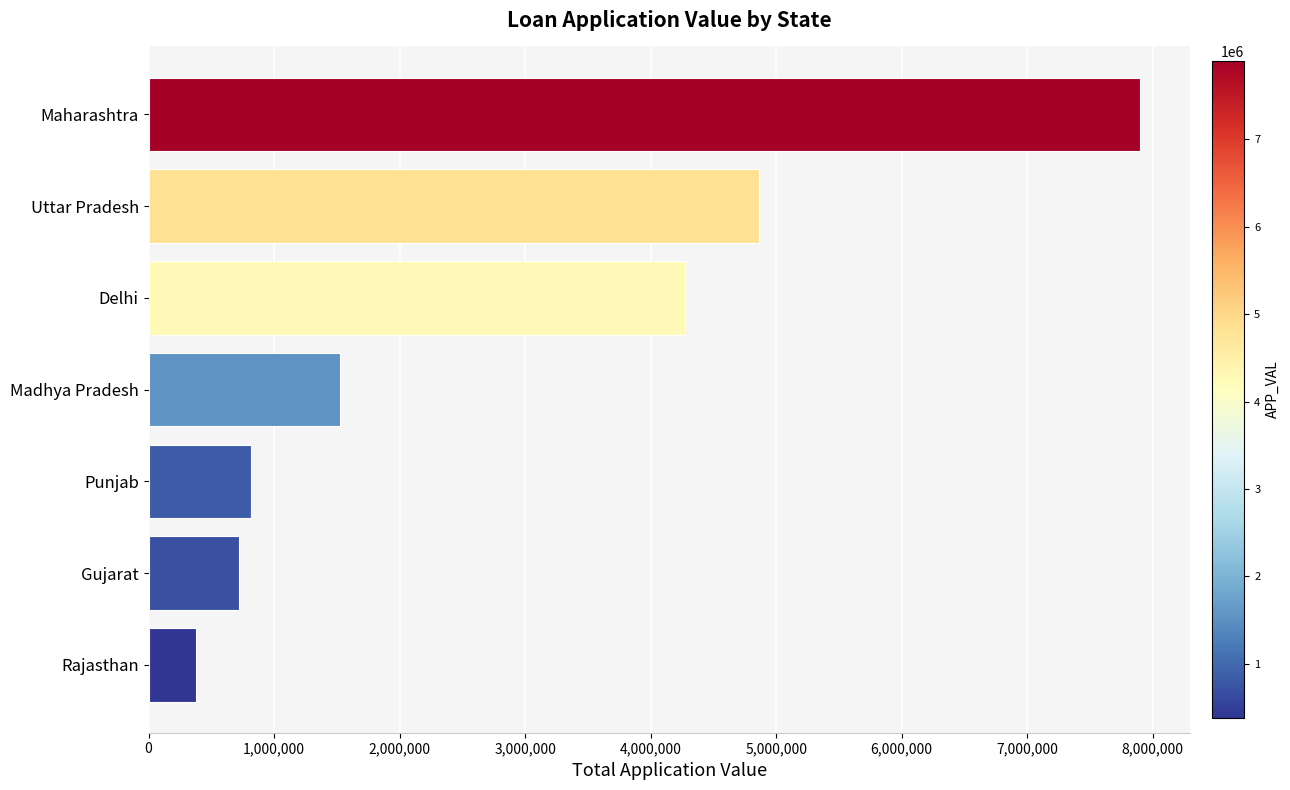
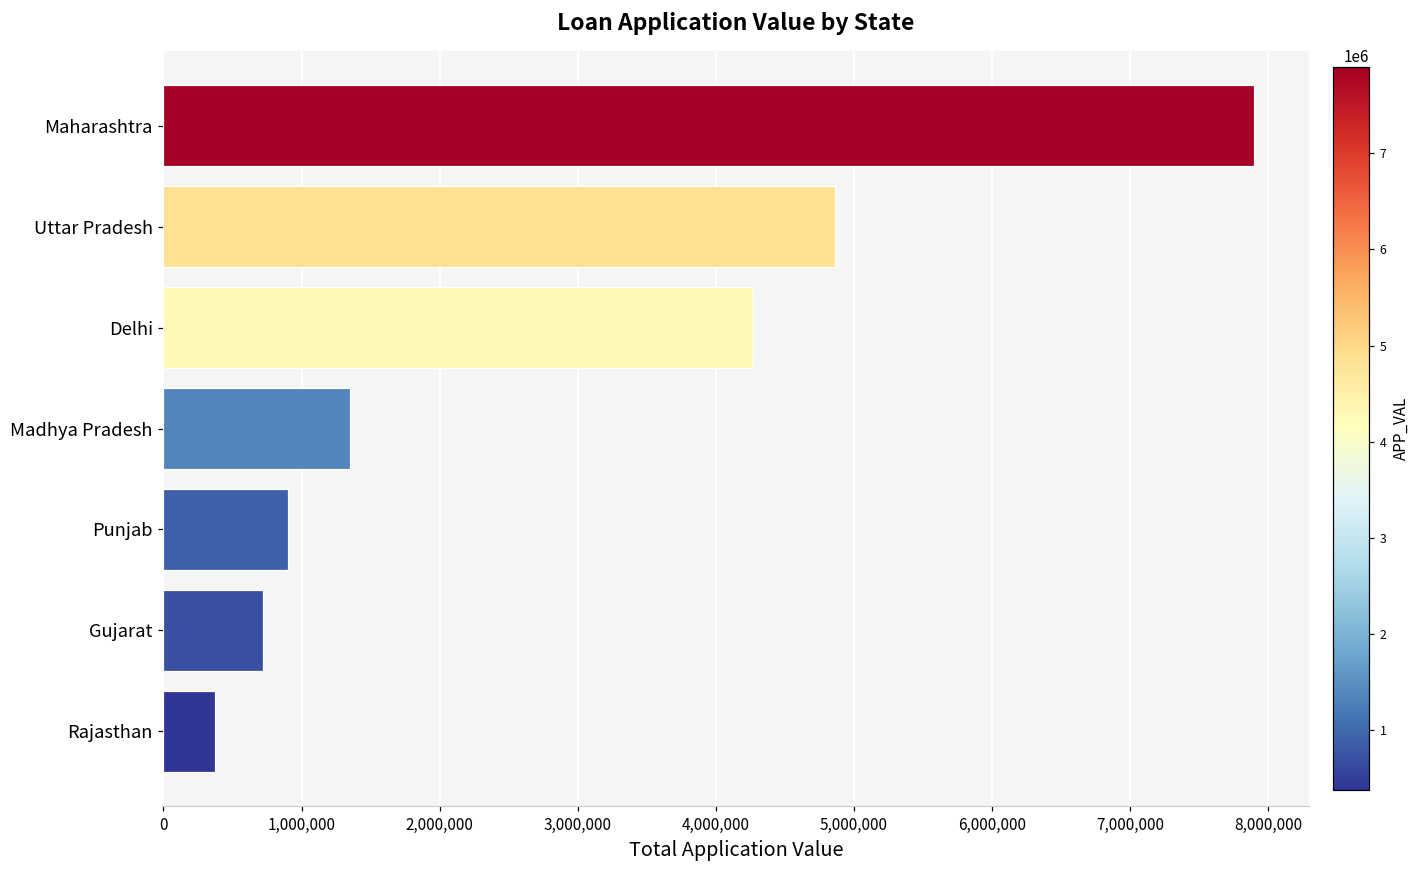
Madhya Pradesh: 1,530,000 -> 1,350,000
Punjab: 820,000 -> 900,000
